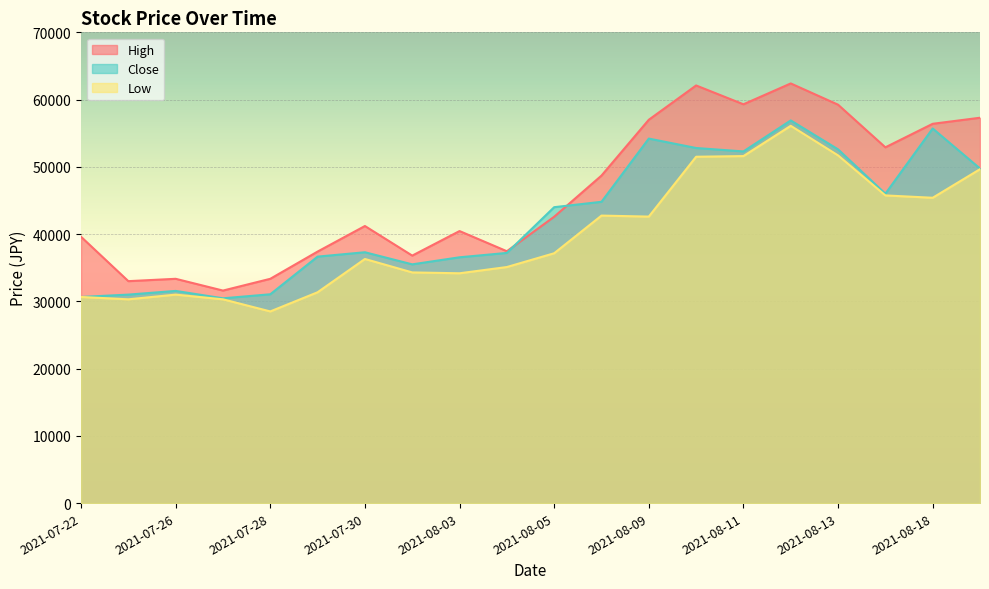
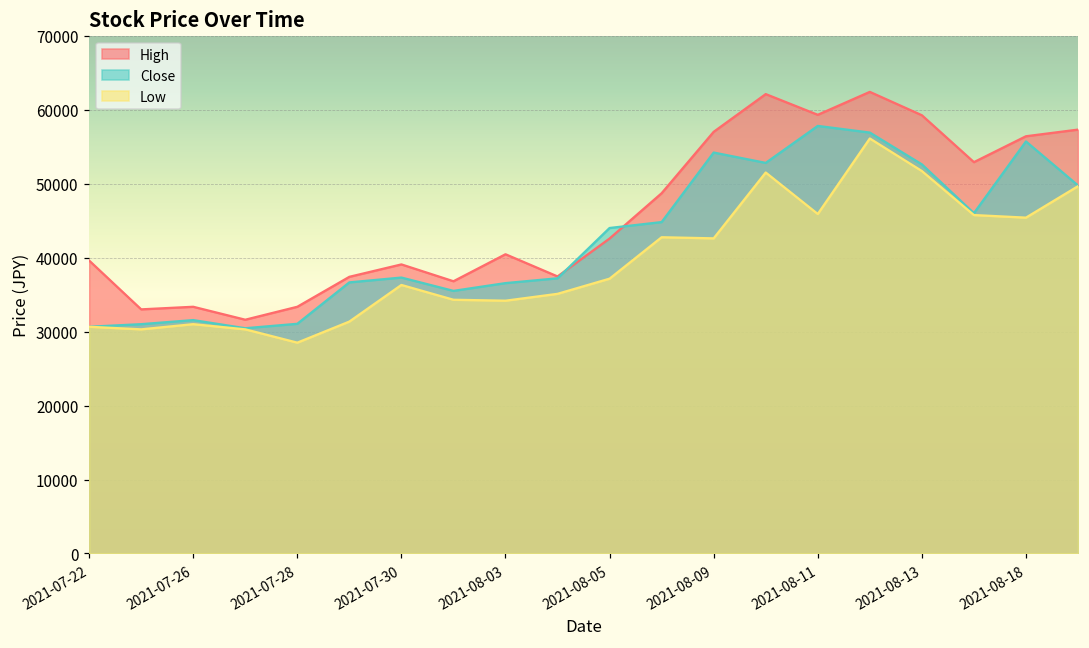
High, 2021-07-30: 41000 -> 39000
Close, 2021-08-11: 52000 -> 58000
Low, 2021-08-11: 52000 -> 46000
